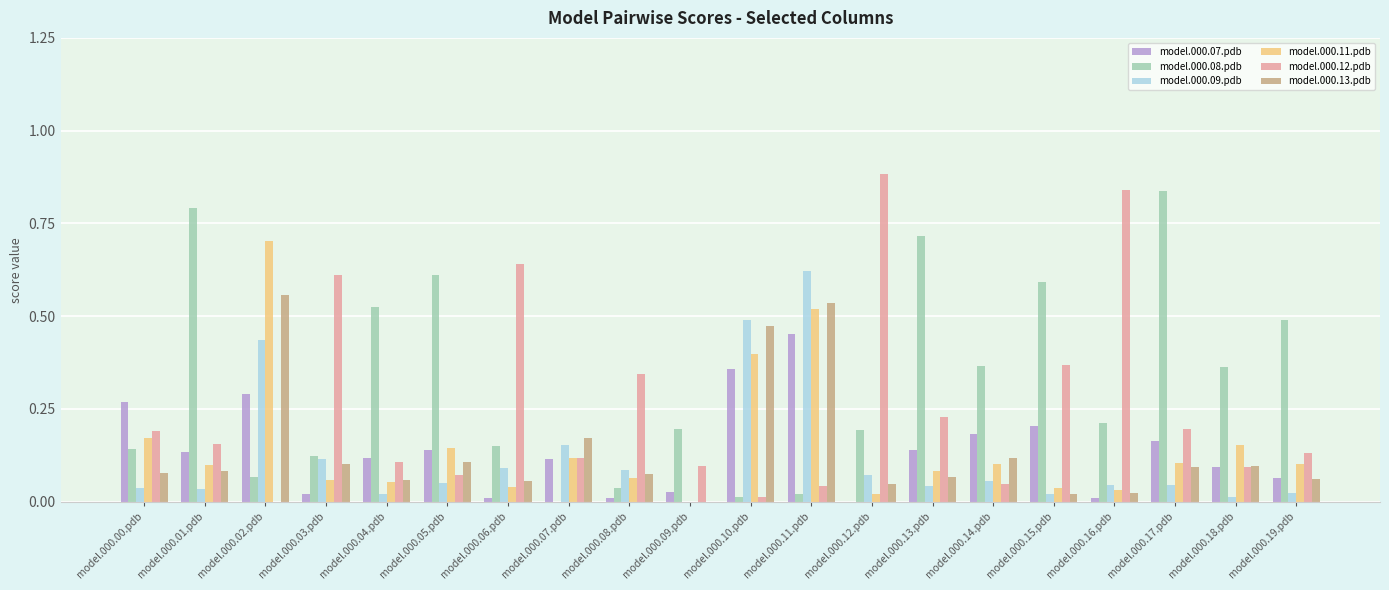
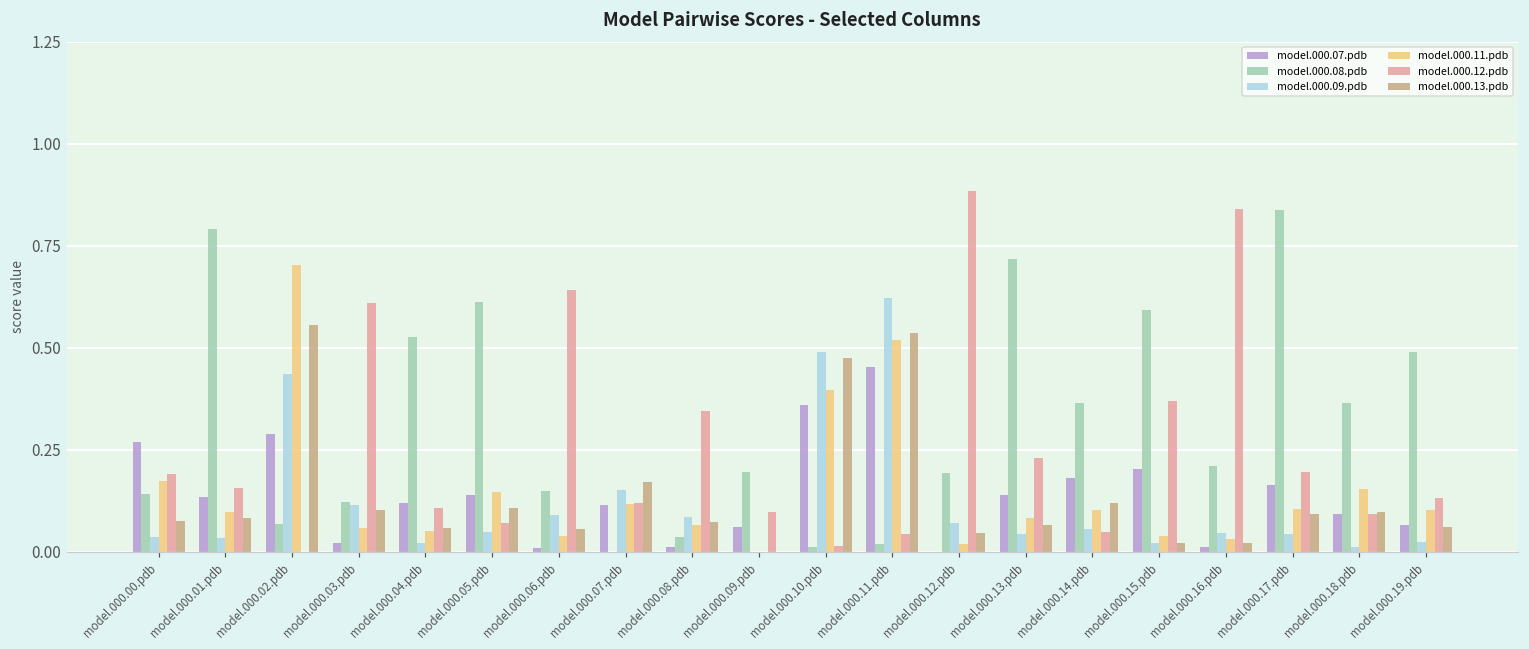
model.000.07.pdb, model.000.09.pdb: 0.03 -> 0.06
